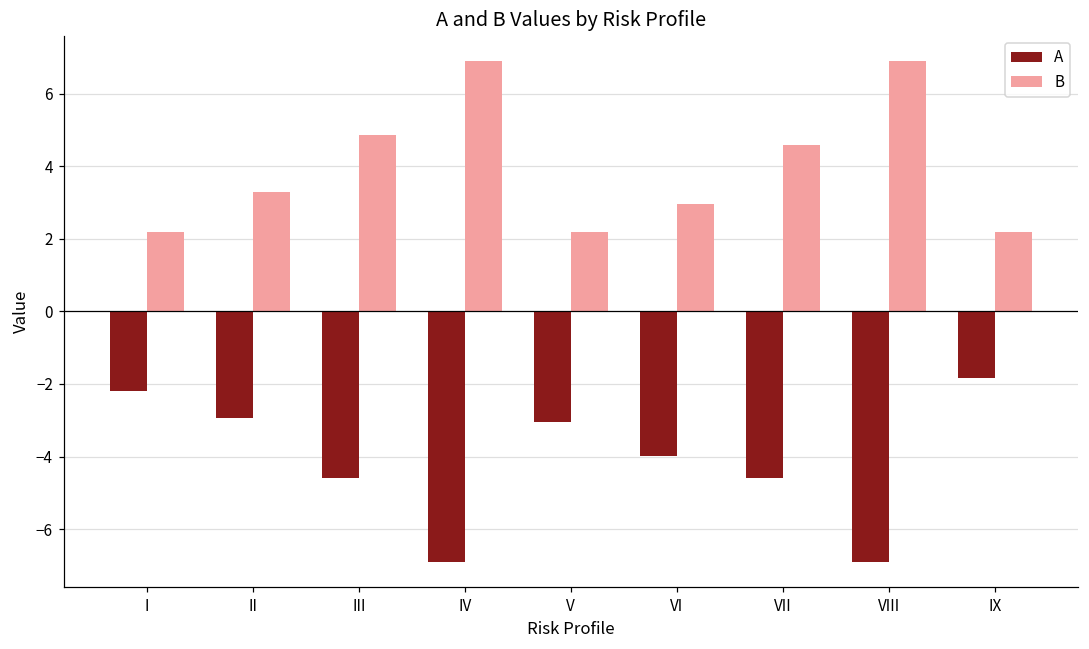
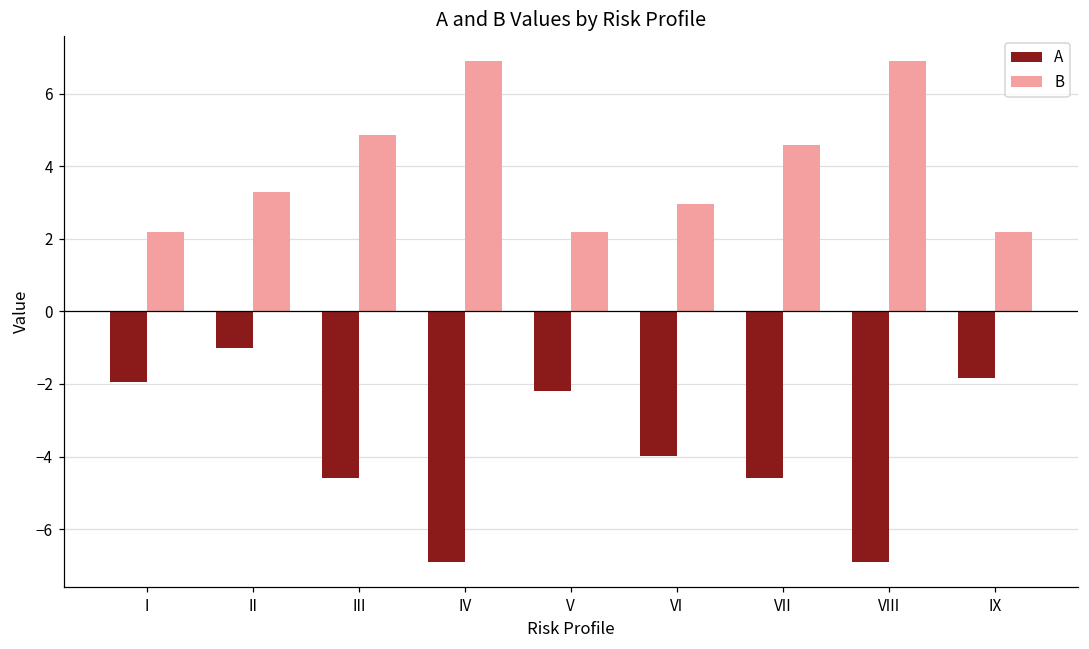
A, I: -2.2 -> -1.9
A, II: -2.9 -> -1.0
A, V: -3.0 -> -2.2
